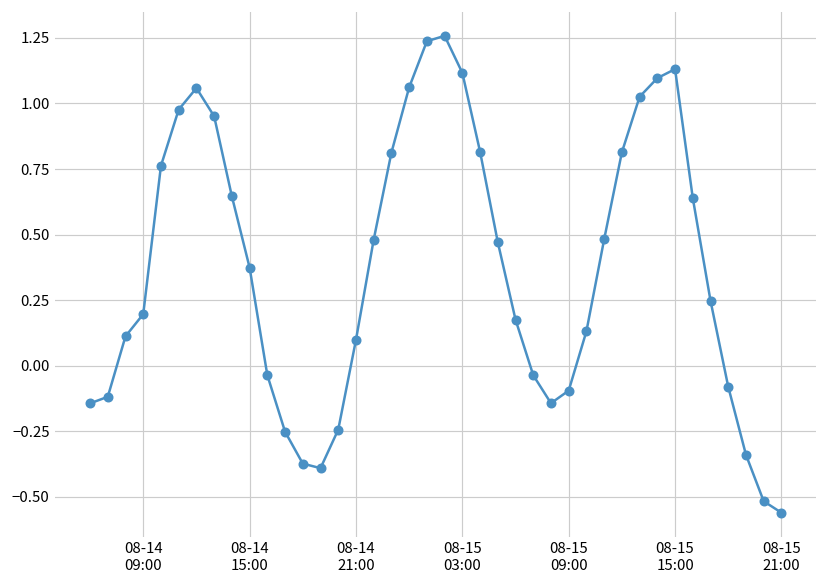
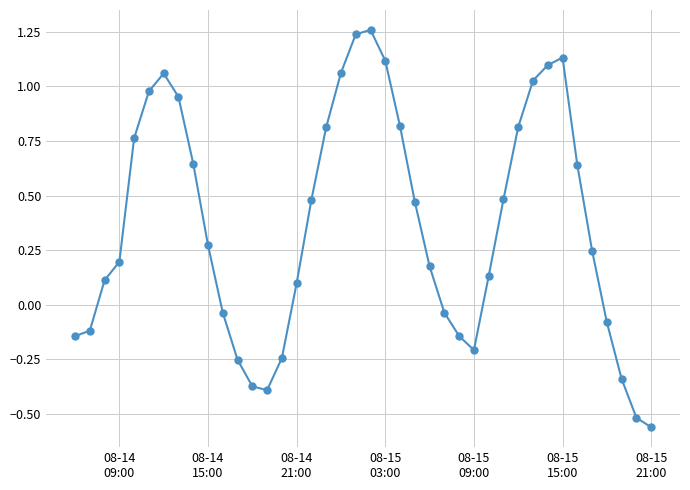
08-14 15:00: 0.37 -> 0.27
08-15 09:00: -0.09 -> -0.21
